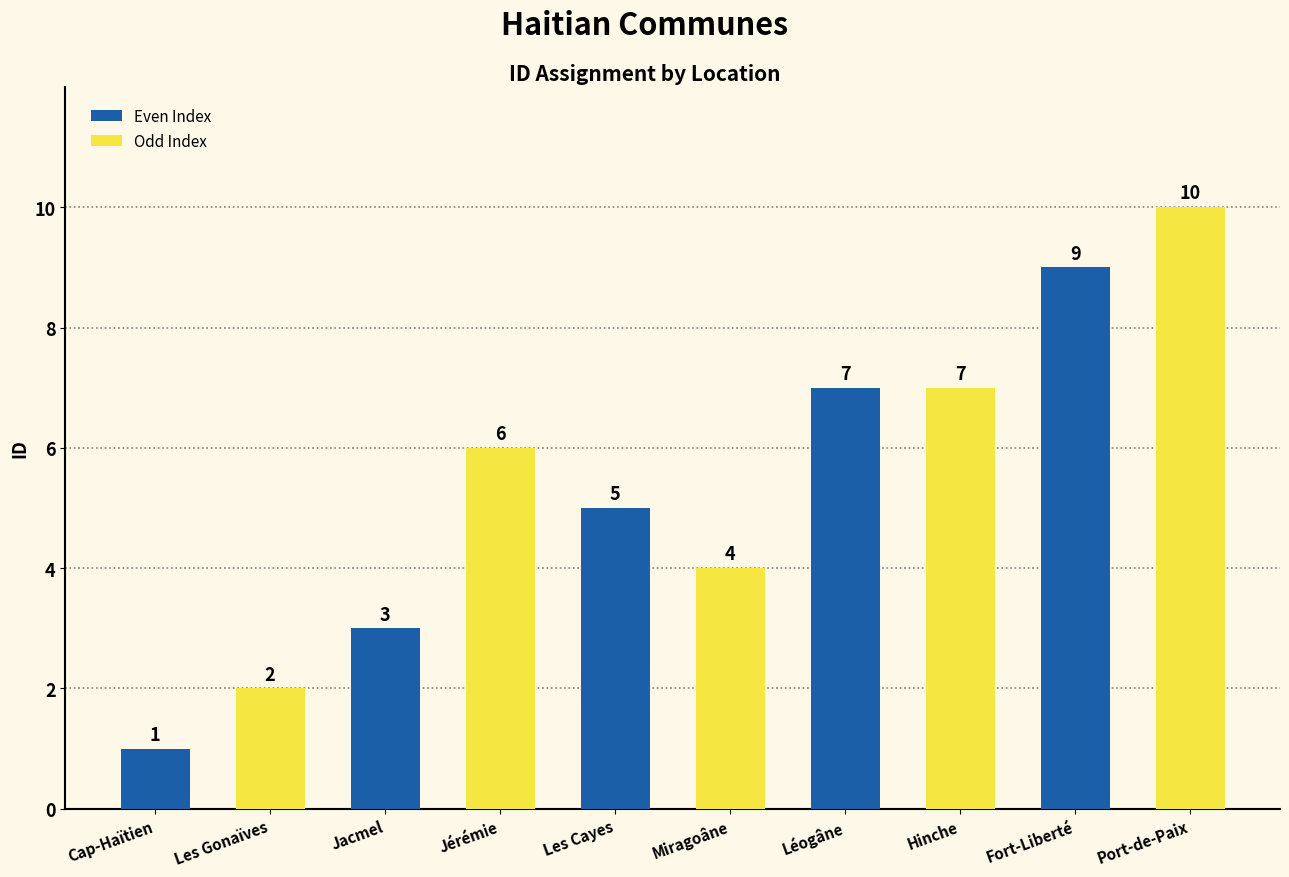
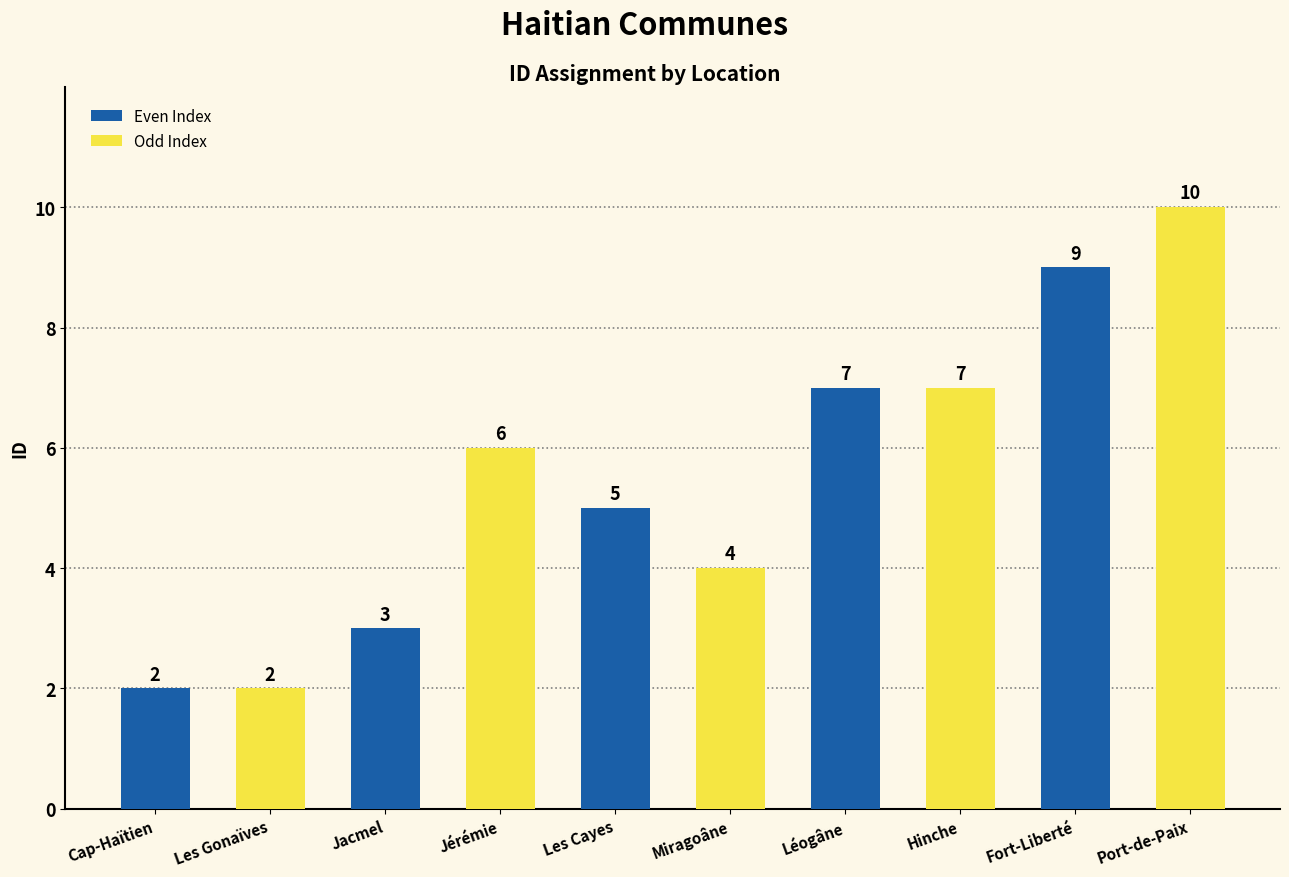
Cap-Haïtien: 1 -> 2
